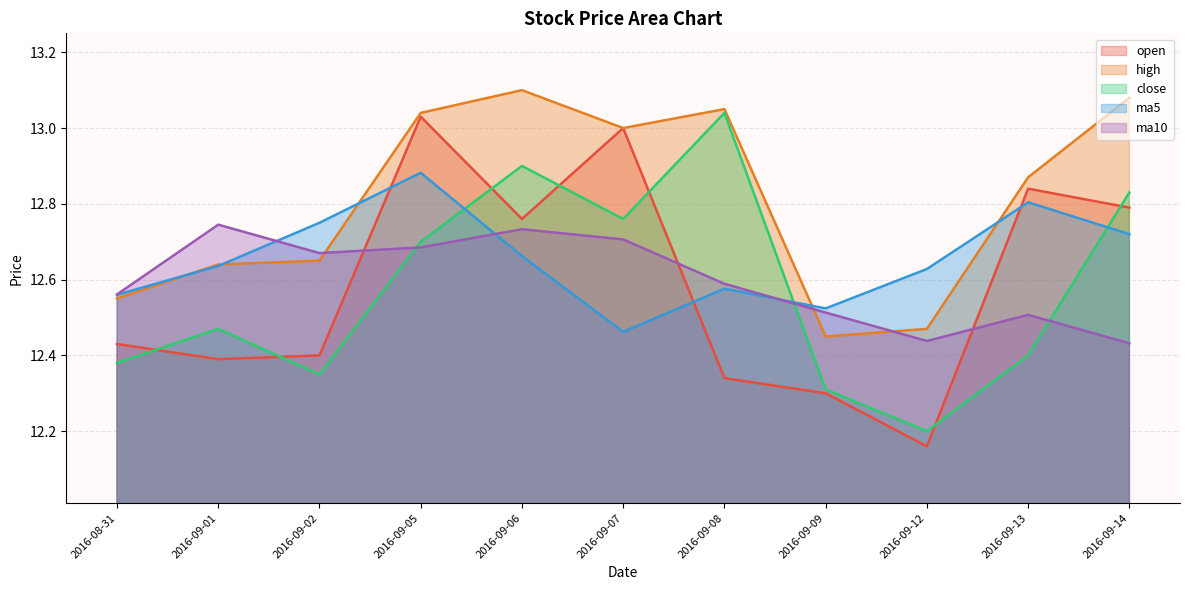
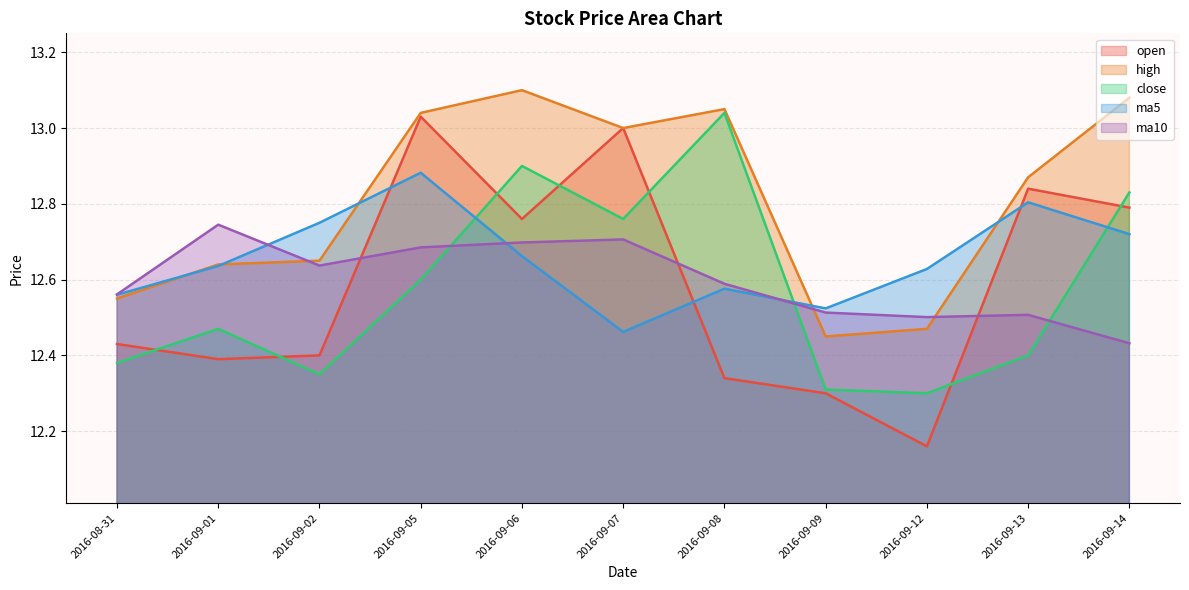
ma10, 2016-09-02: 12.67 -> 12.64
close, 2016-09-05: 12.7 -> 12.6
ma10, 2016-09-06: 12.73 -> 12.70
close, 2016-09-12: 12.2 -> 12.3
ma10, 2016-09-12: 12.44 -> 12.50
